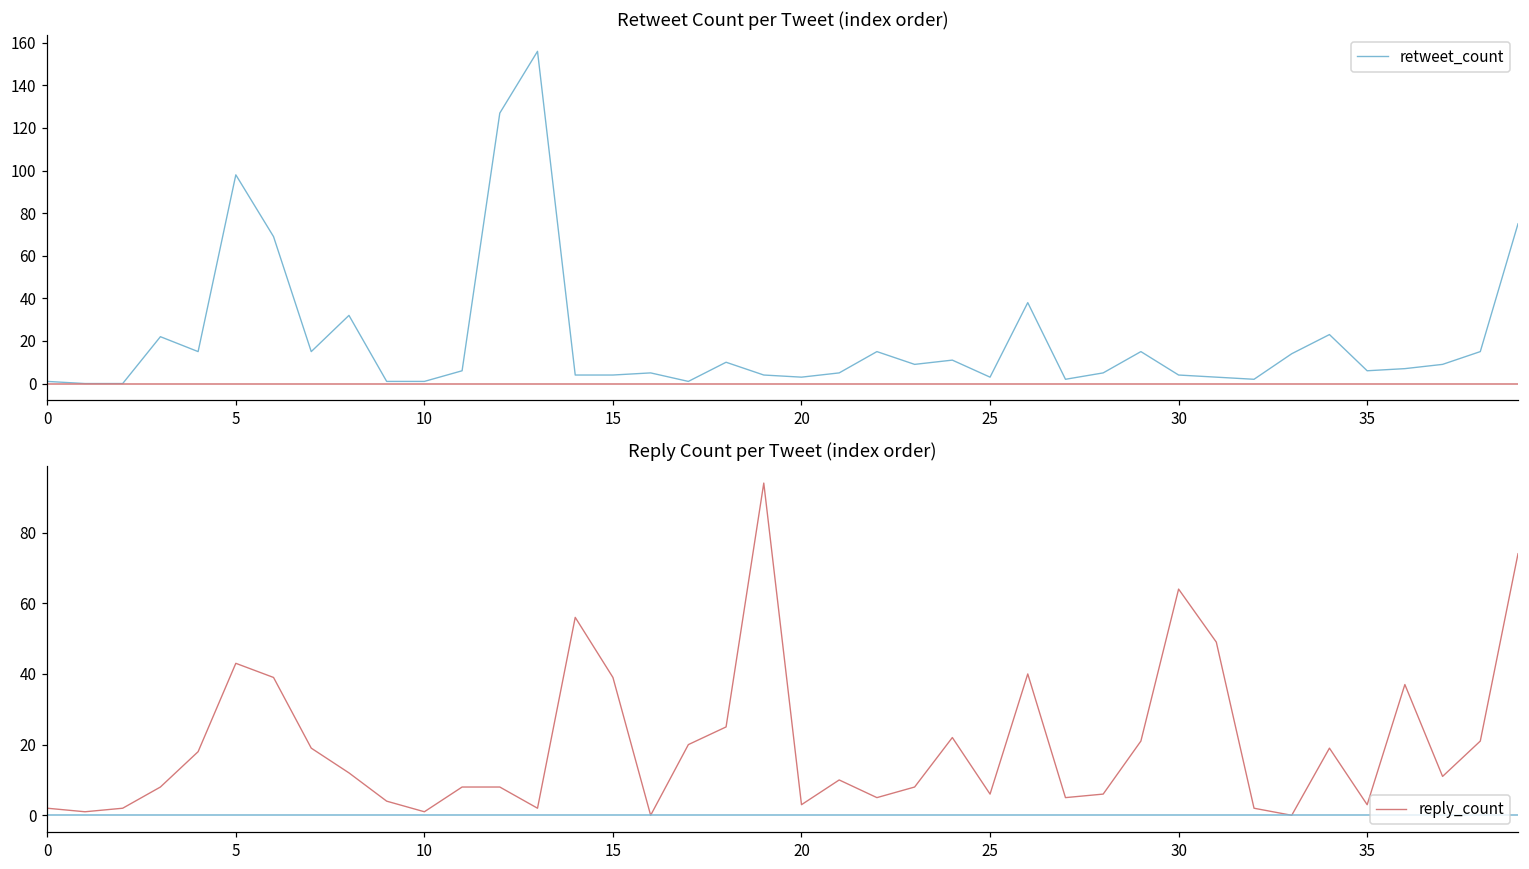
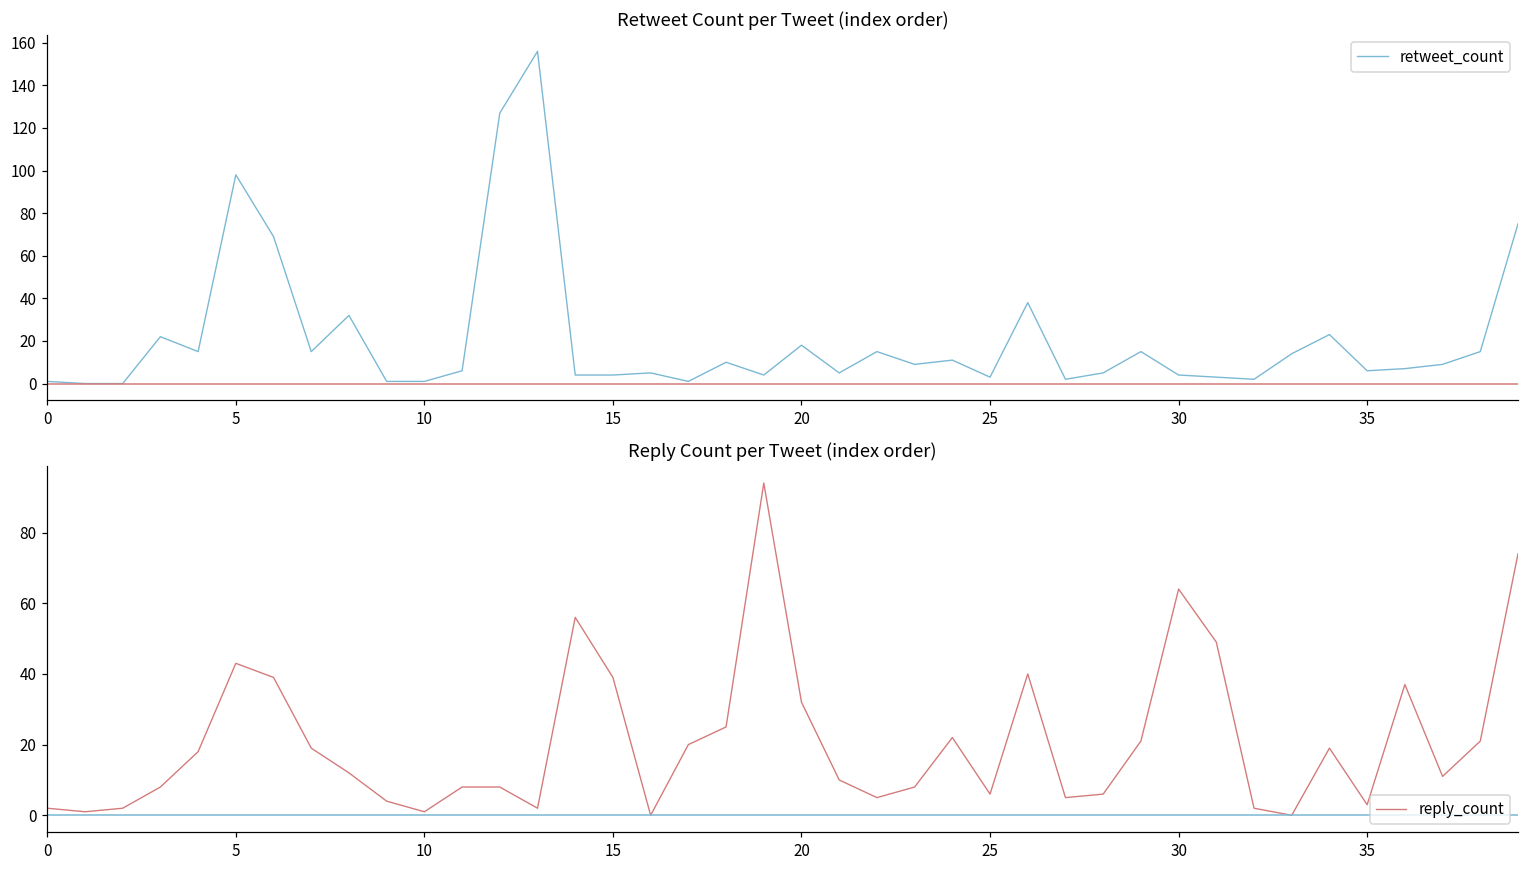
Retweet Count per Tweet (index order), 20: 3 -> 18
Reply Count per Tweet (index order), 20: 3 -> 32
